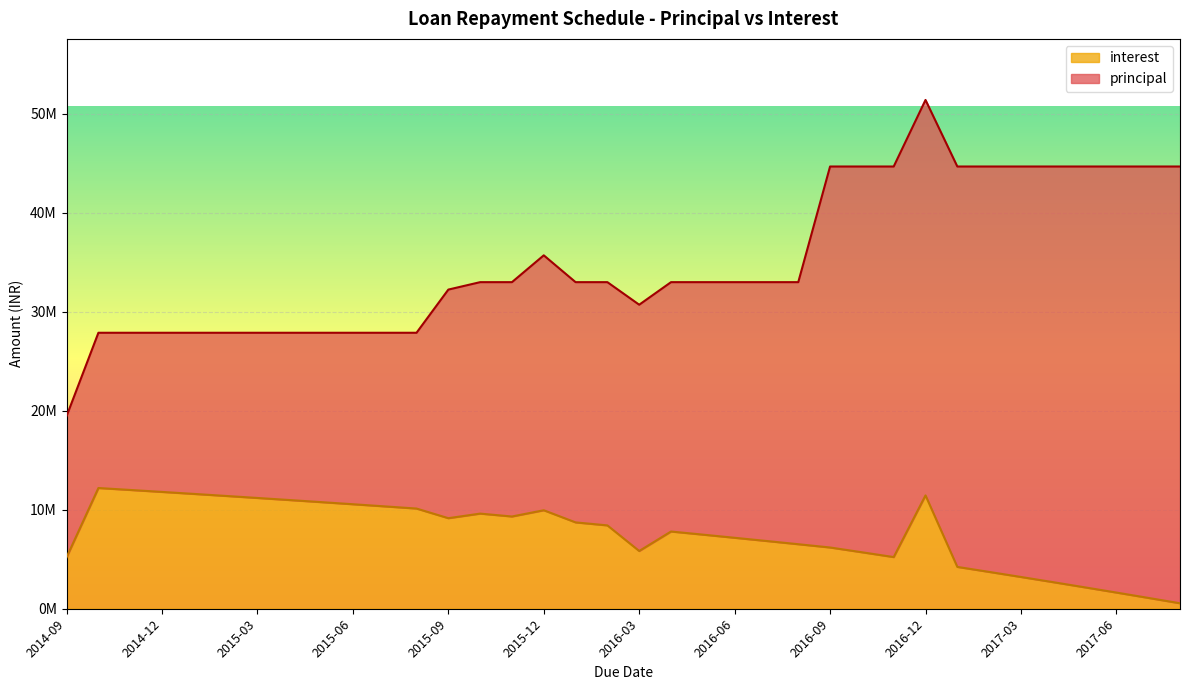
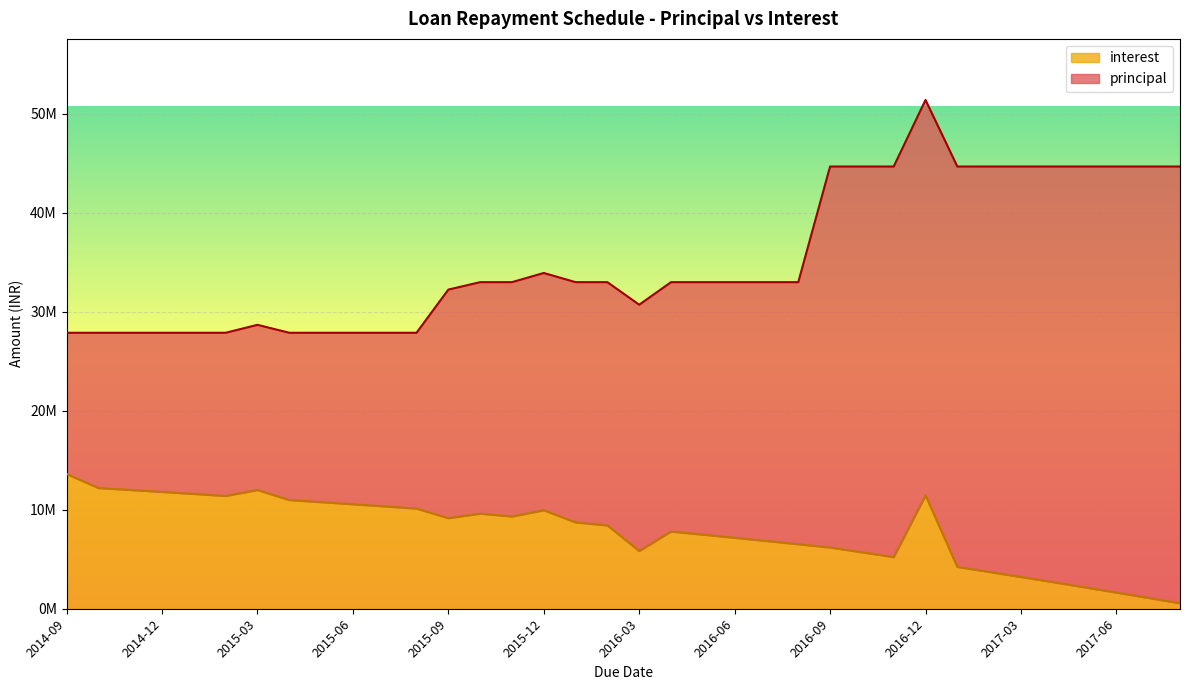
interest, 2014-09: 5000000 -> 14000000
interest, 2015-03: 11000000 -> 12000000
principal, 2015-12: 26000000 -> 24000000
